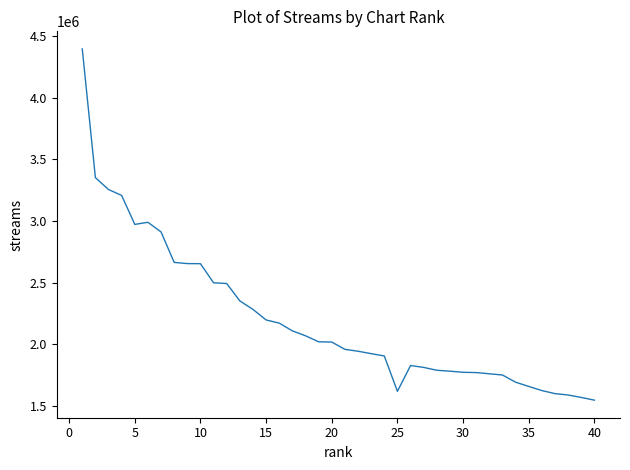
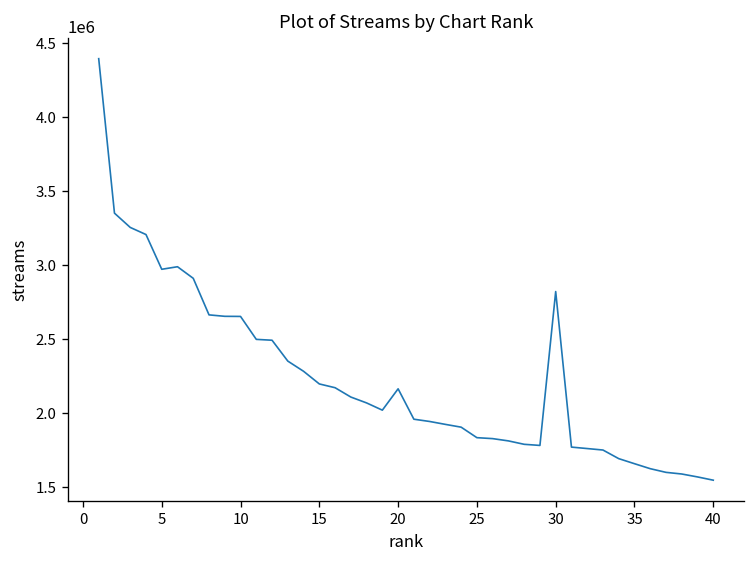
20: 2020000 -> 2160000
25: 1620000 -> 1830000
30: 1770000 -> 2820000
